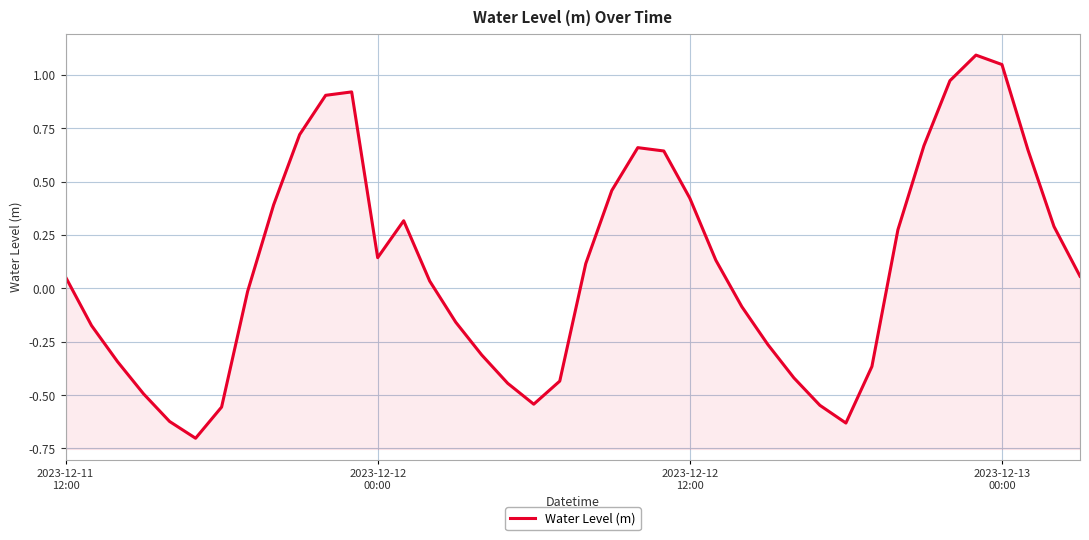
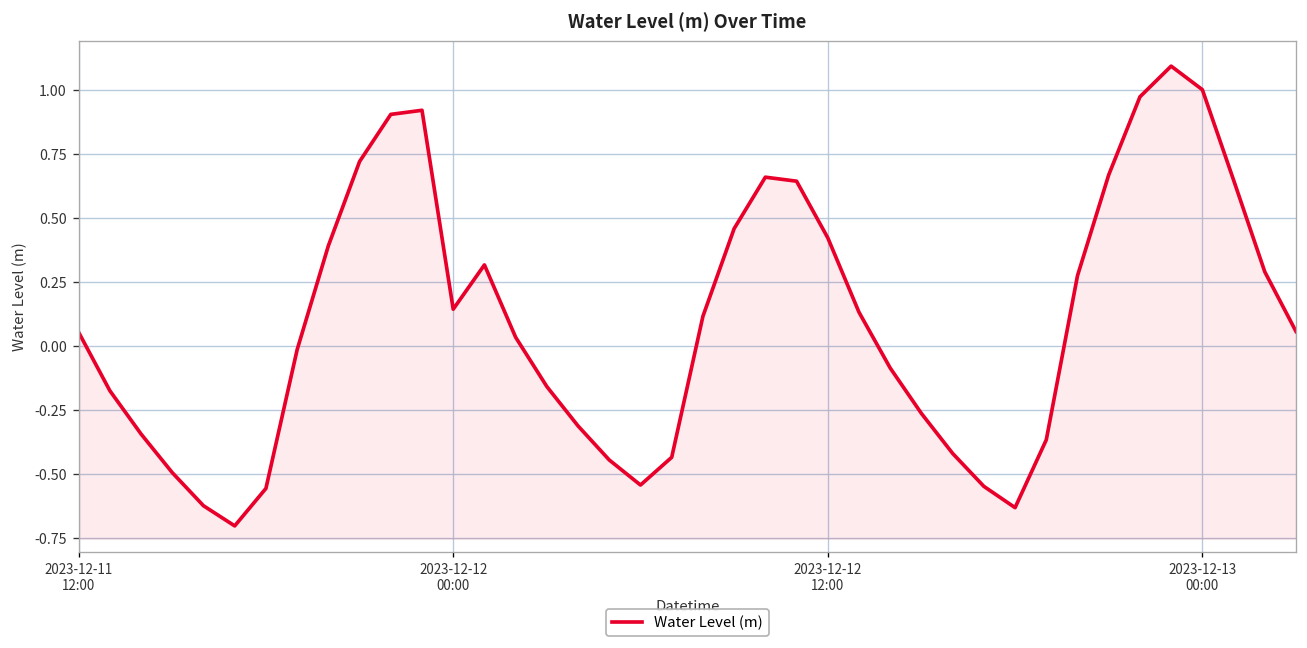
2023-12-13 00:00: 1.05 -> 1.00
